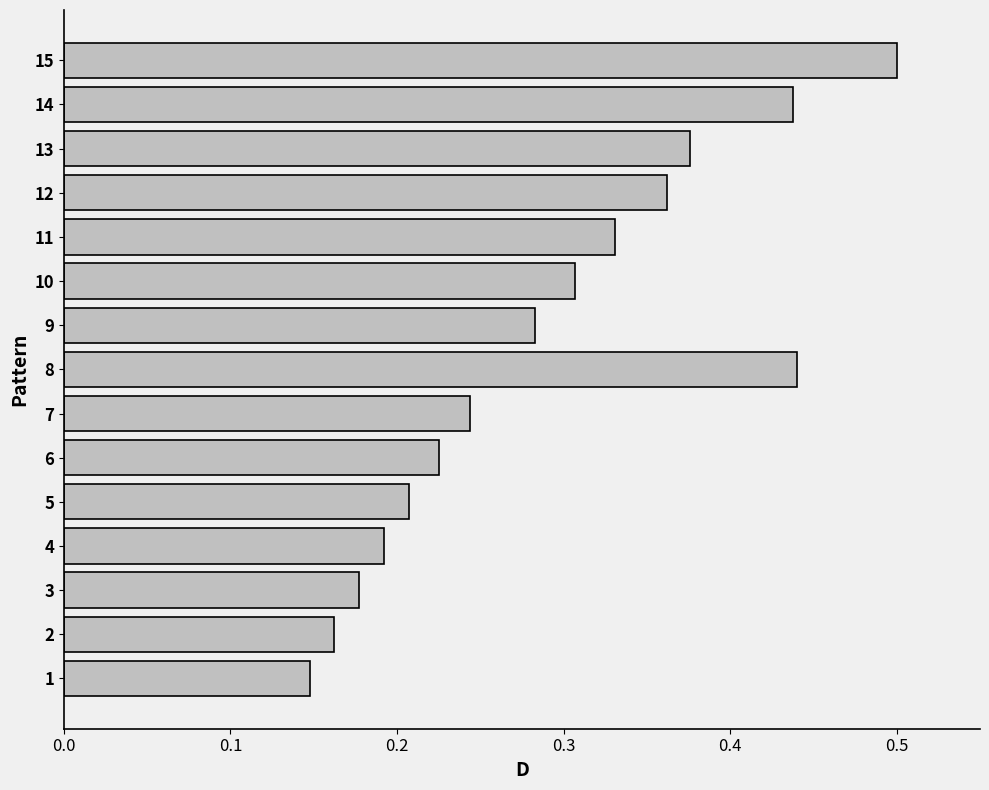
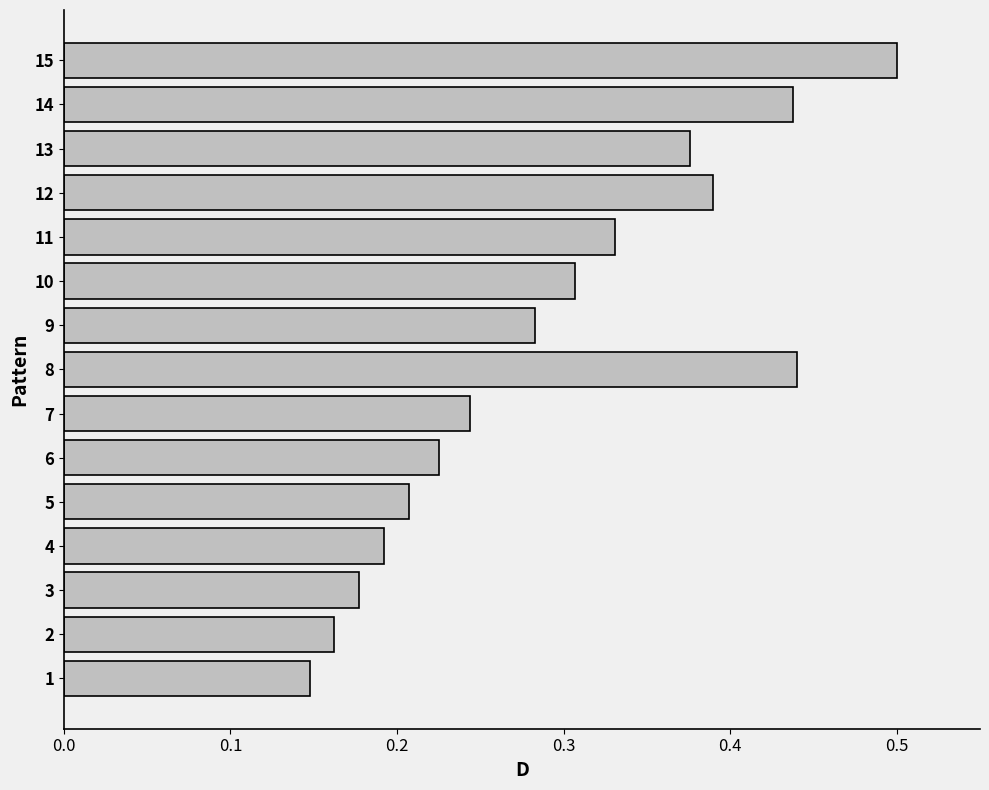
12: 0.362 -> 0.390
